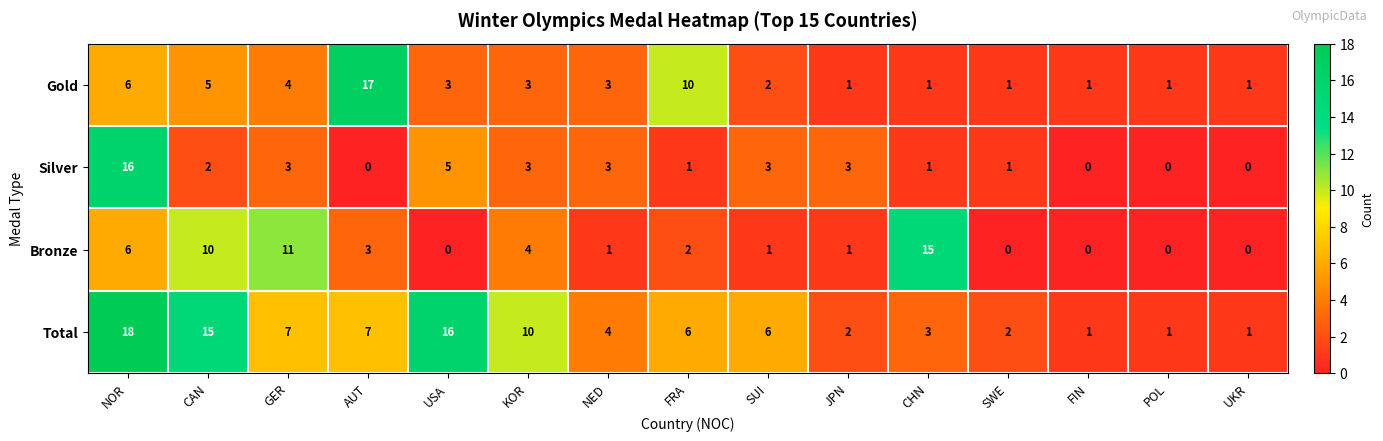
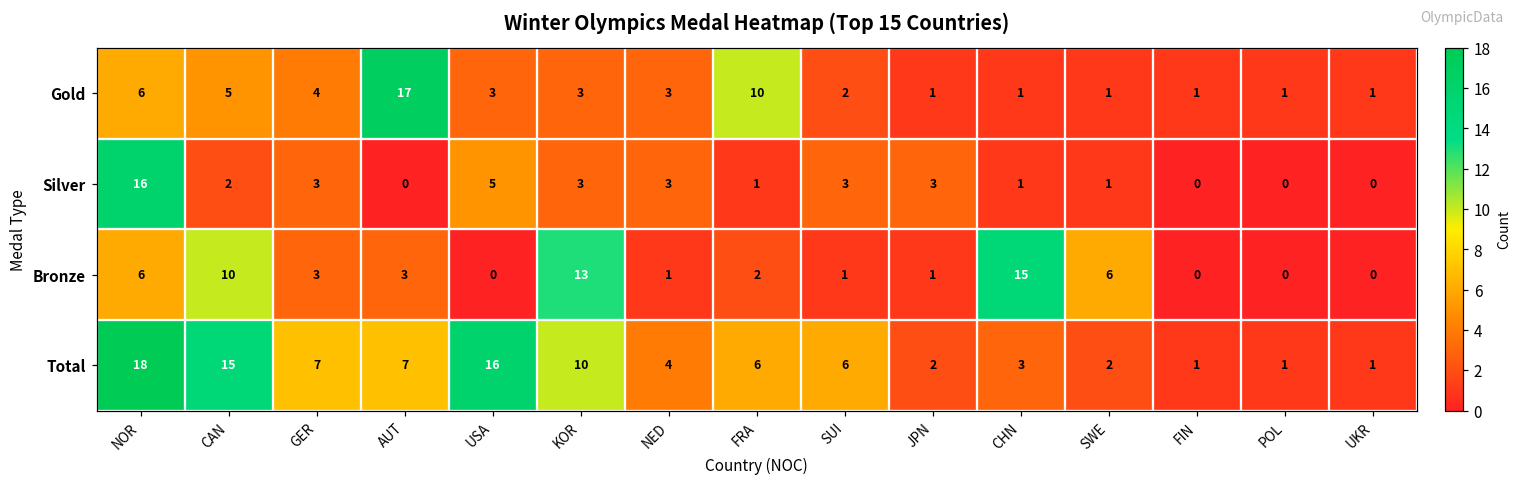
Bronze, GER: 11 -> 3
Bronze, KOR: 4 -> 13
Bronze, SWE: 0 -> 6
